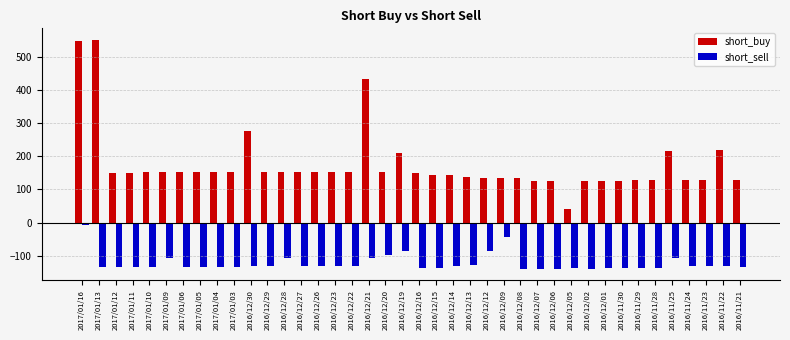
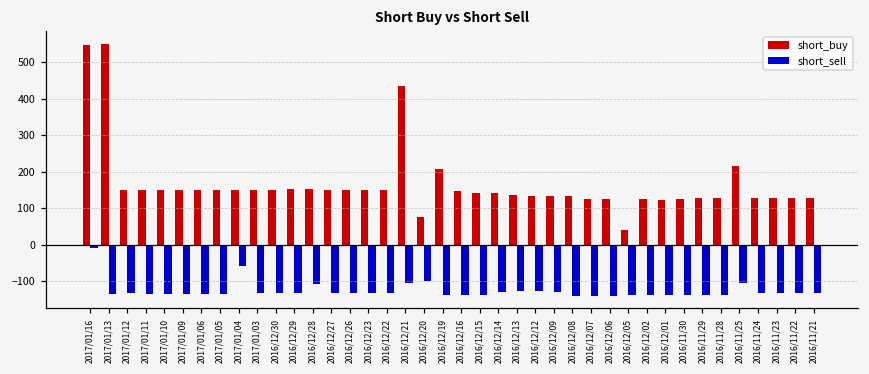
short_sell, 2017/01/09: -110 -> -130
short_sell, 2017/01/04: -130 -> -60
short_buy, 2016/12/30: 280 -> 150
short_buy, 2016/12/20: 150 -> 80
short_sell, 2016/12/19: -80 -> -140
short_sell, 2016/12/12: -90 -> -130
short_sell, 2016/12/09: -40 -> -130
short_buy, 2016/11/22: 220 -> 130
